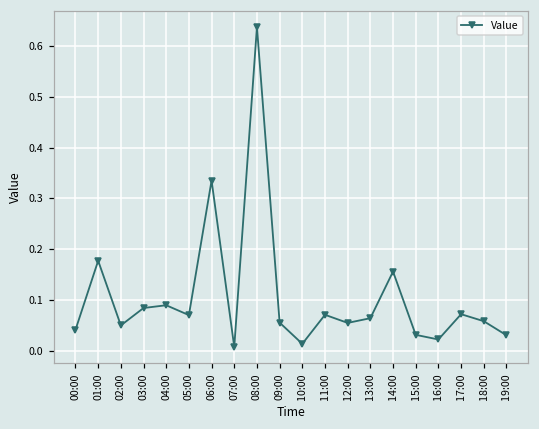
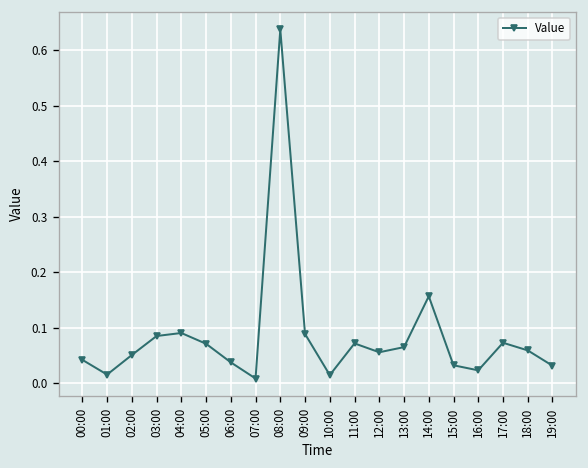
01:00: 0.18 -> 0.02
06:00: 0.34 -> 0.04
09:00: 0.06 -> 0.09
